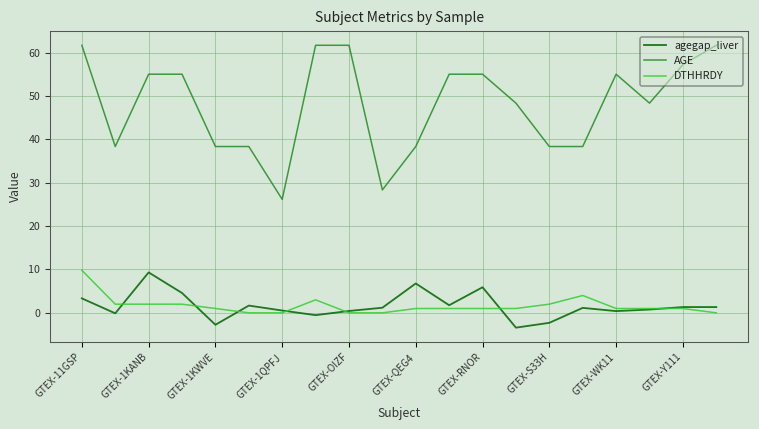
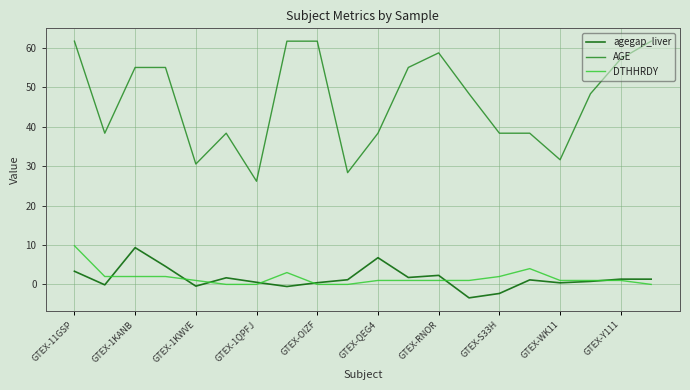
agegap_liver, GTEX-1KWVE: -3 -> 0
AGE, GTEX-1KWVE: 38 -> 31
agegap_liver, GTEX-RNOR: 6 -> 2
AGE, GTEX-RNOR: 55 -> 59
AGE, GTEX-WK11: 55 -> 32
